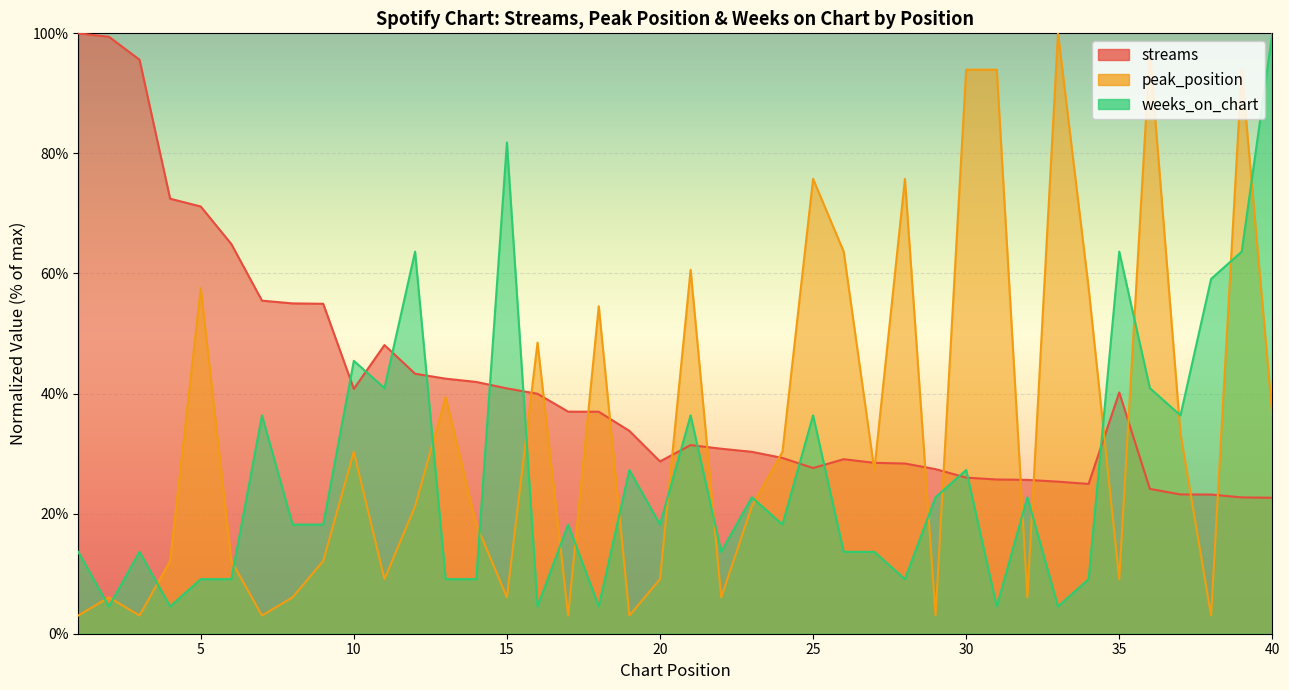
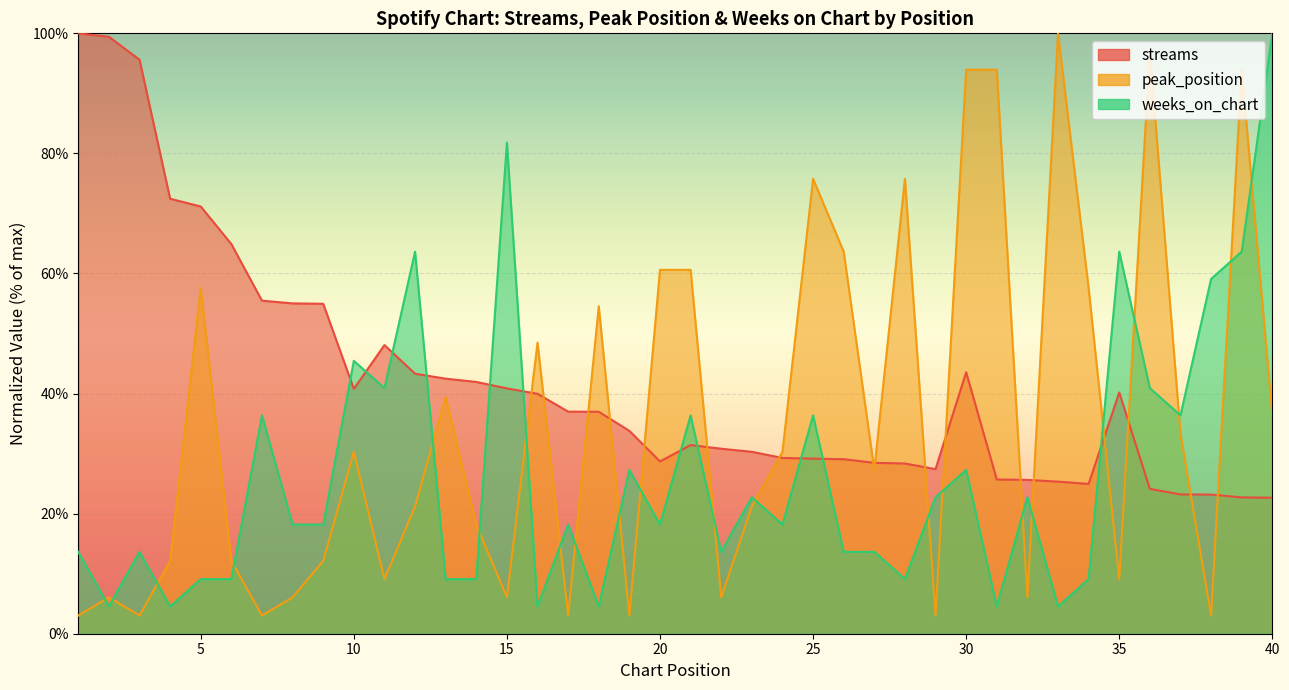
peak_position, 20: 9% -> 61%
streams, 25: 28% -> 29%
streams, 30: 26% -> 44%
